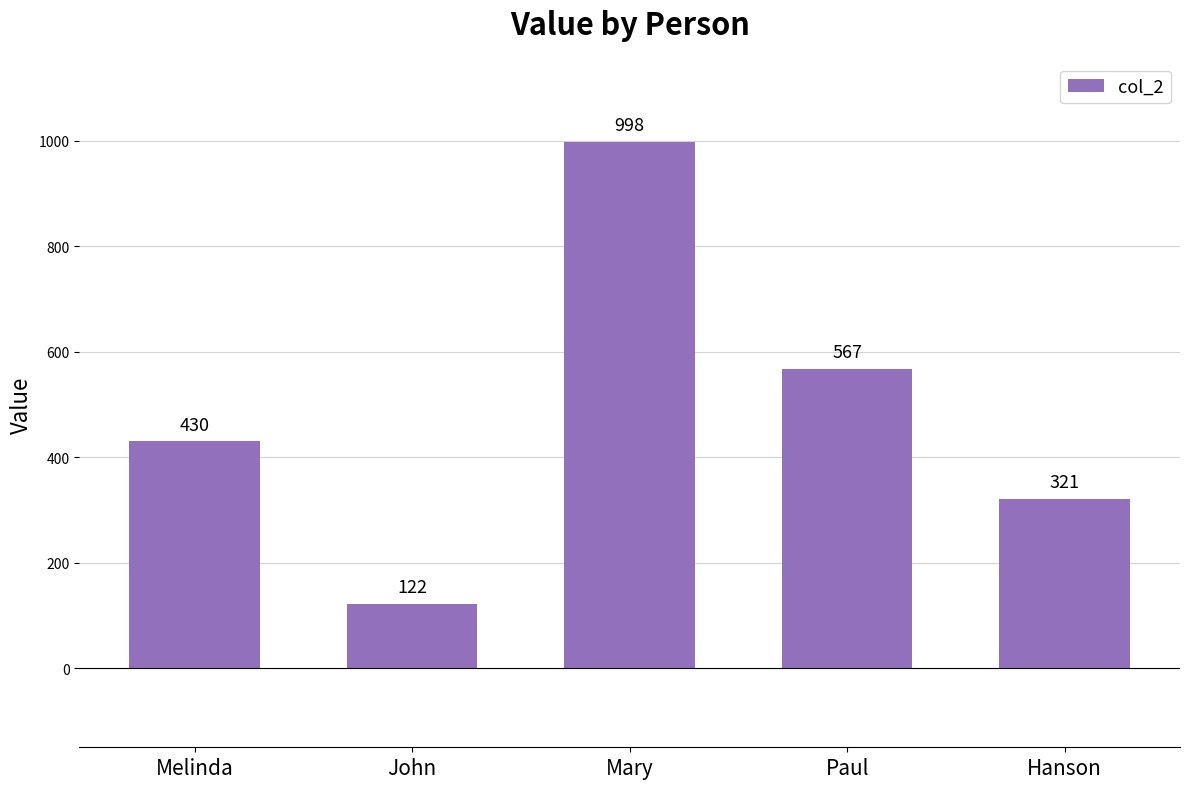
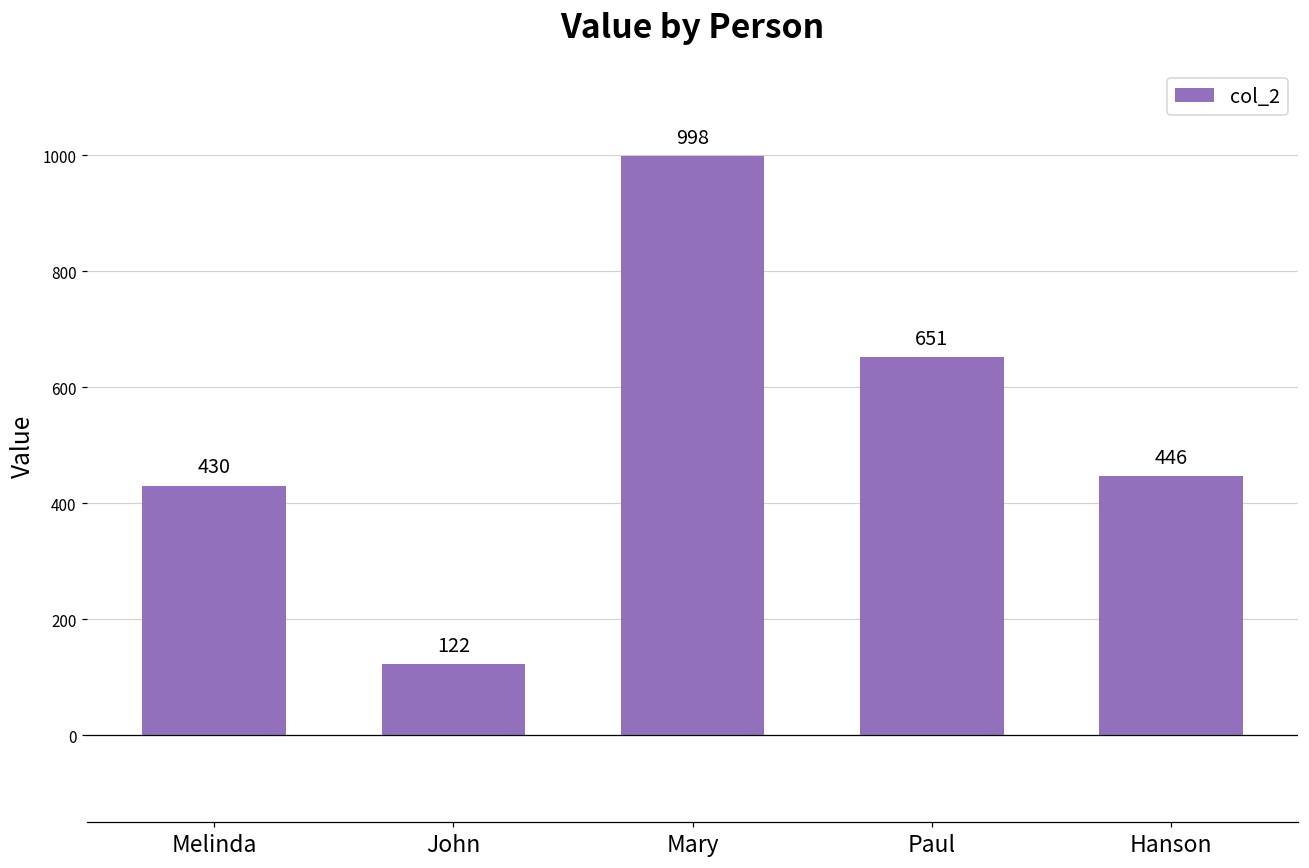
Paul: 567 -> 651
Hanson: 321 -> 446
